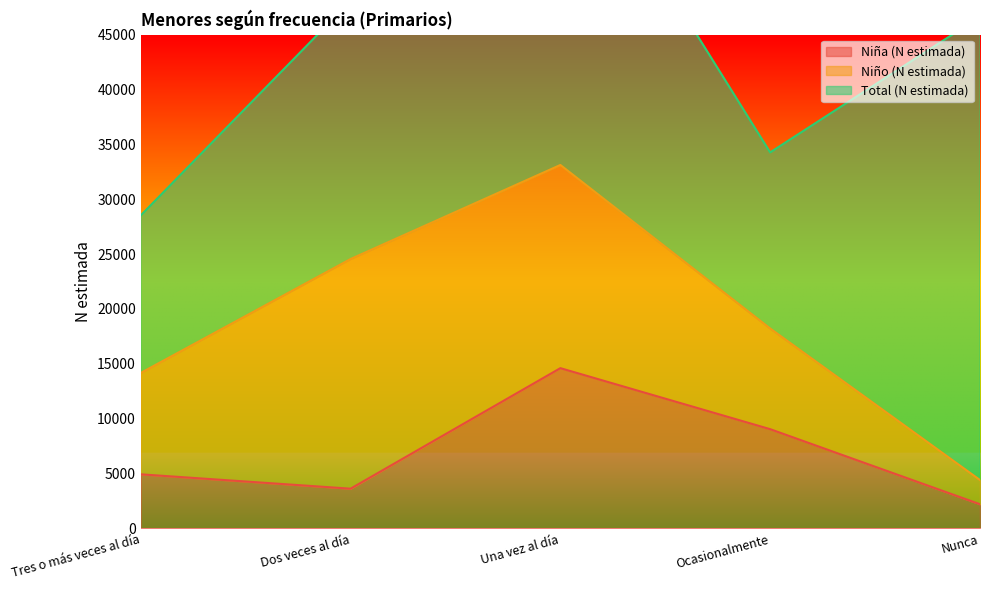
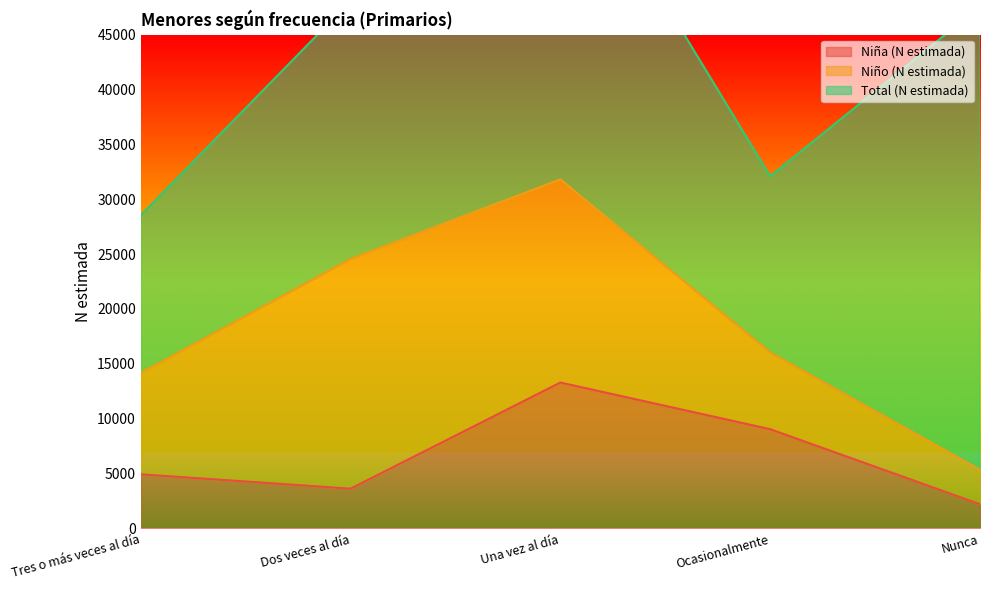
Niña (N estimada), Una vez al día: 14600 -> 13300
Niño (N estimada), Ocasionalmente: 9200 -> 7000
Niño (N estimada), Nunca: 2200 -> 3100
